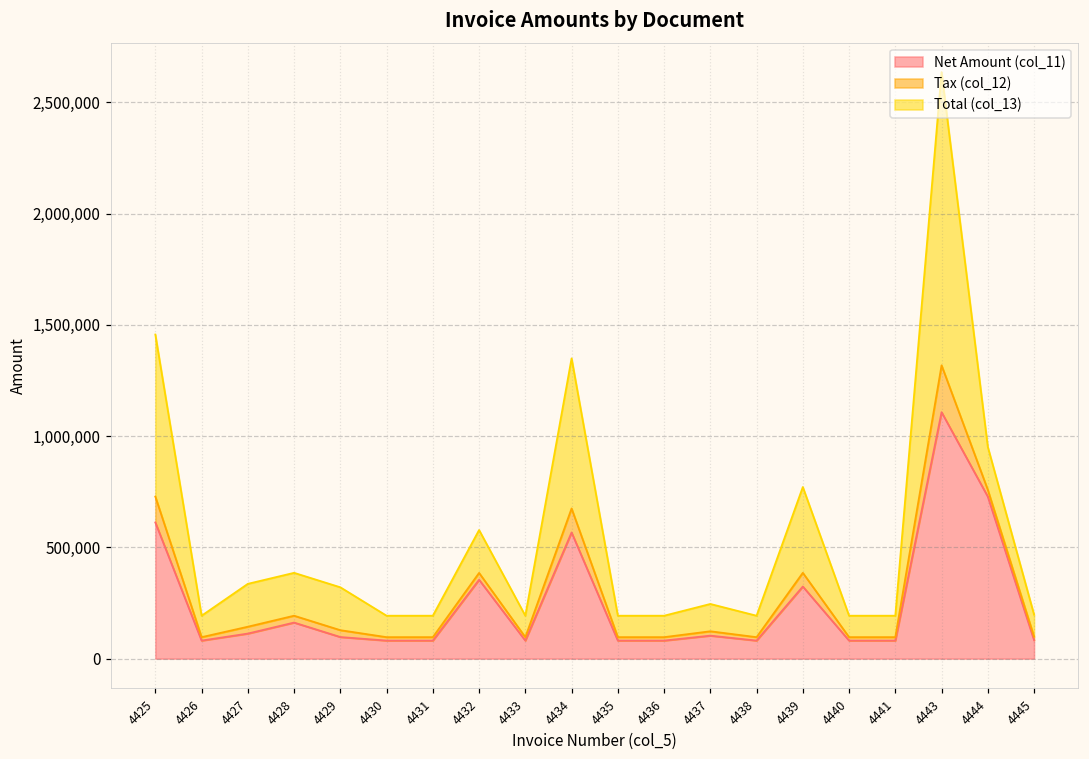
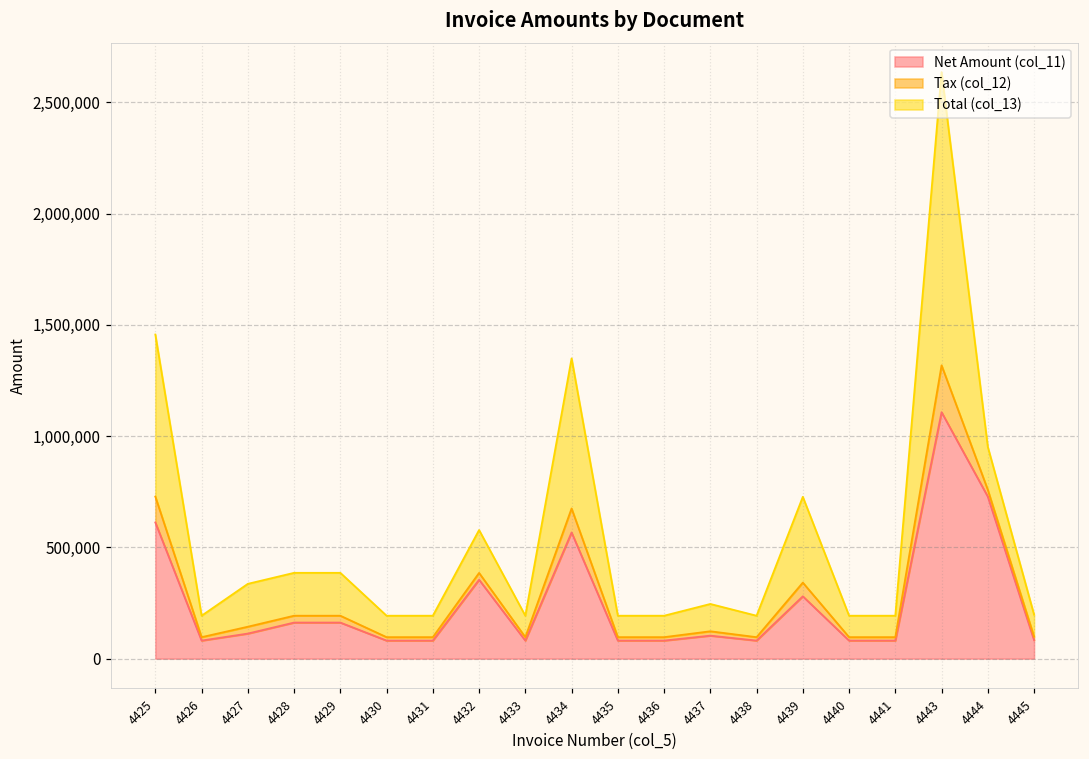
Net Amount (col_11), 4429: 100,000 -> 160,000
Net Amount (col_11), 4439: 320,000 -> 280,000
